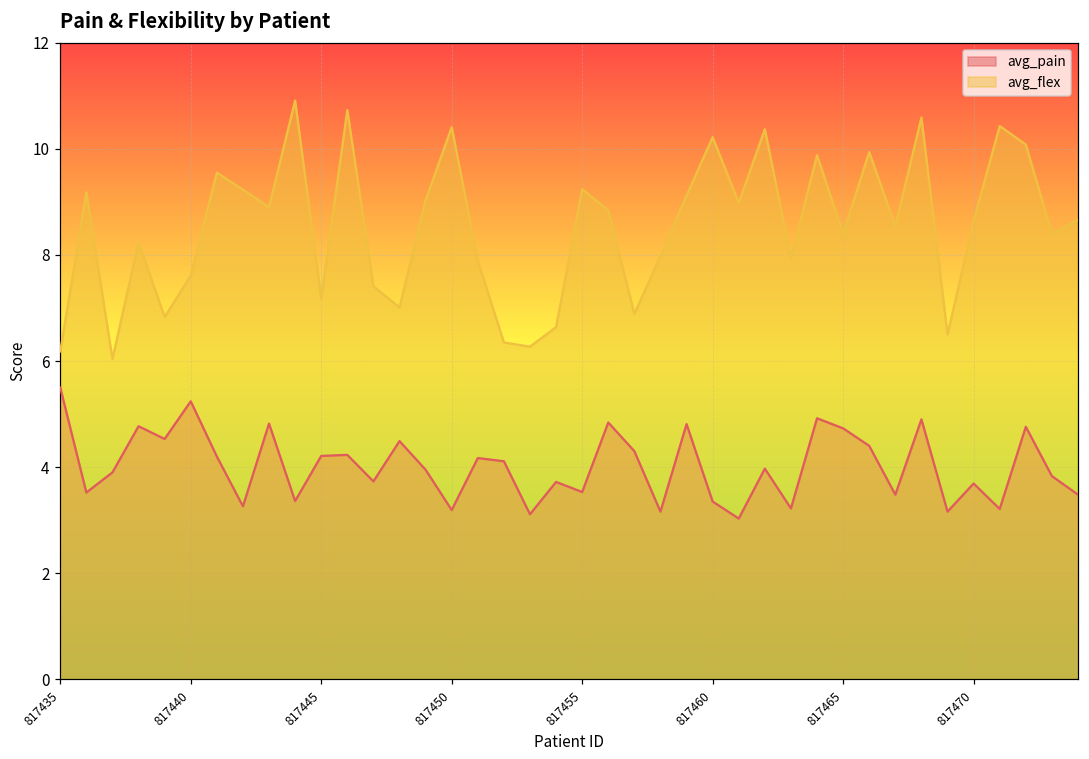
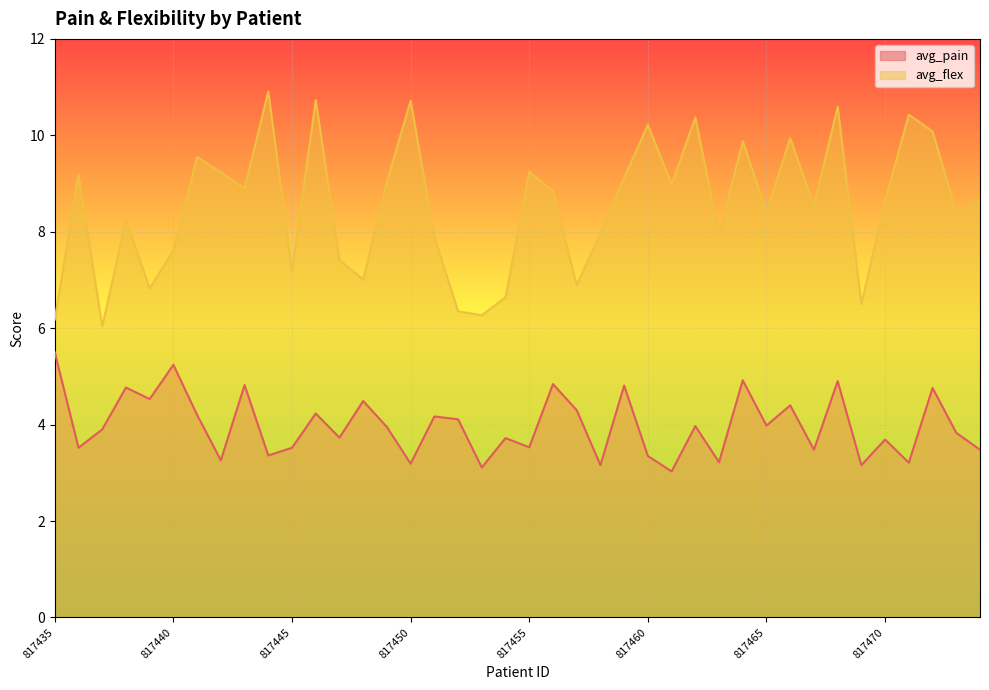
avg_pain, 817445: 4.2 -> 3.5
avg_flex, 817450: 10.4 -> 10.7
avg_pain, 817465: 4.7 -> 4.0
